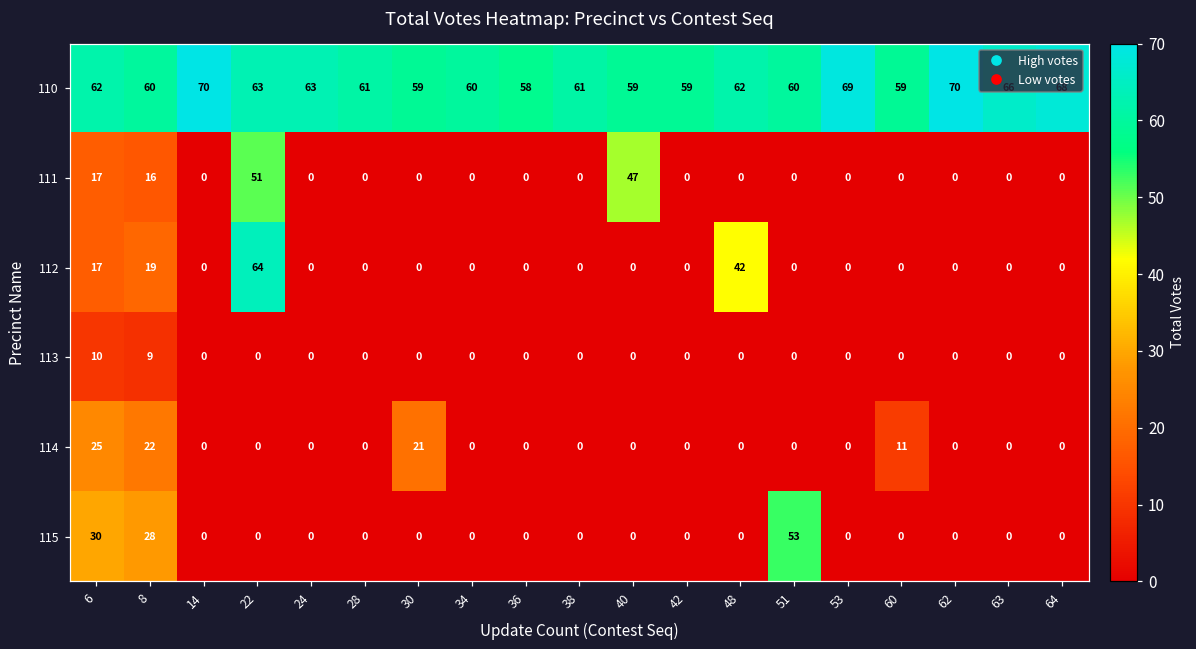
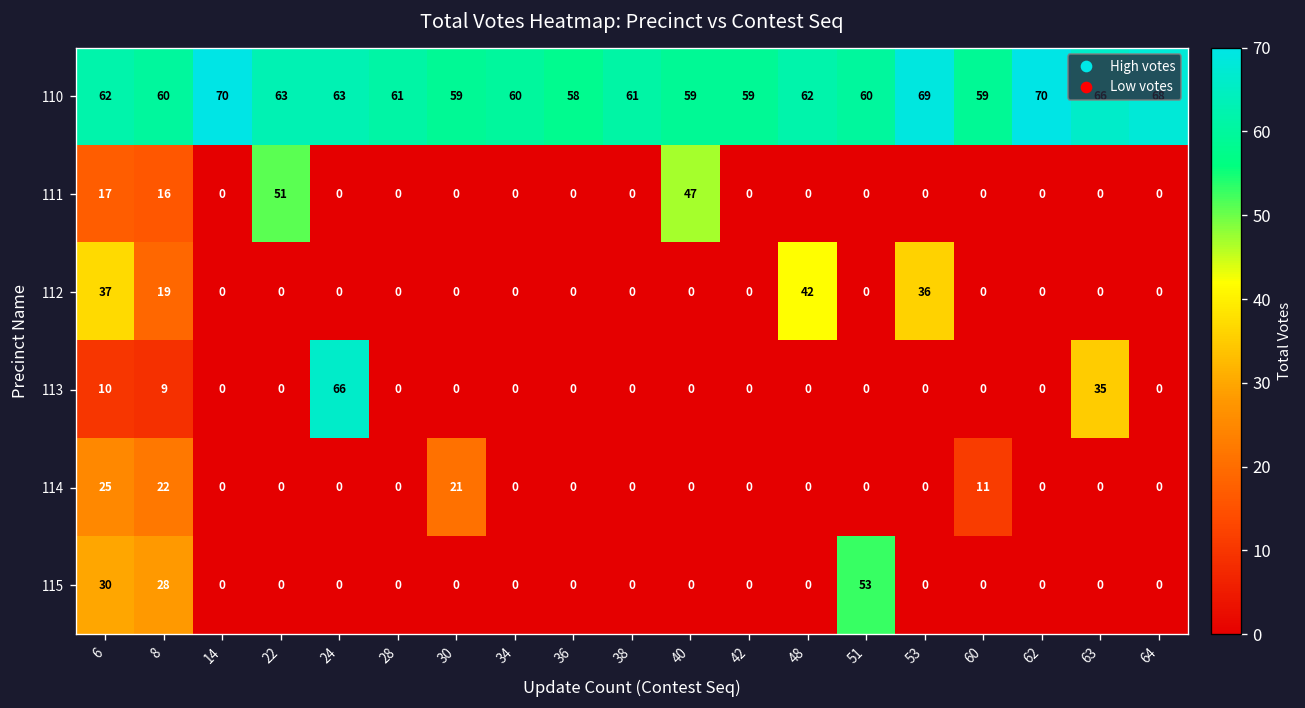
112, 6: 17 -> 37
112, 22: 64 -> 0
112, 53: 0 -> 36
113, 24: 0 -> 66
113, 63: 0 -> 35
